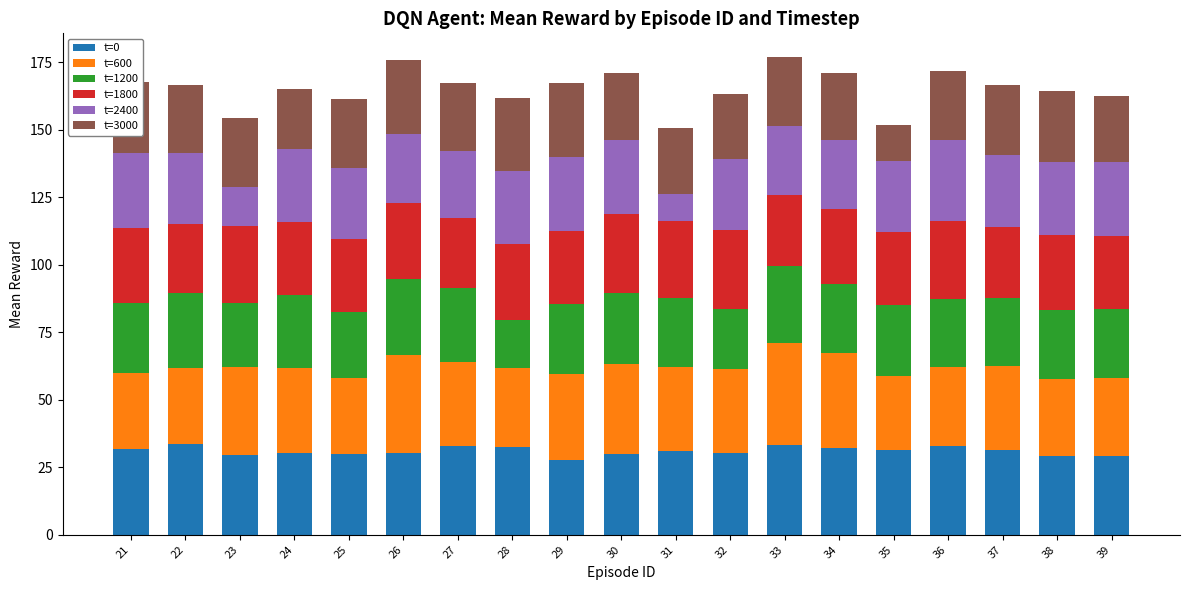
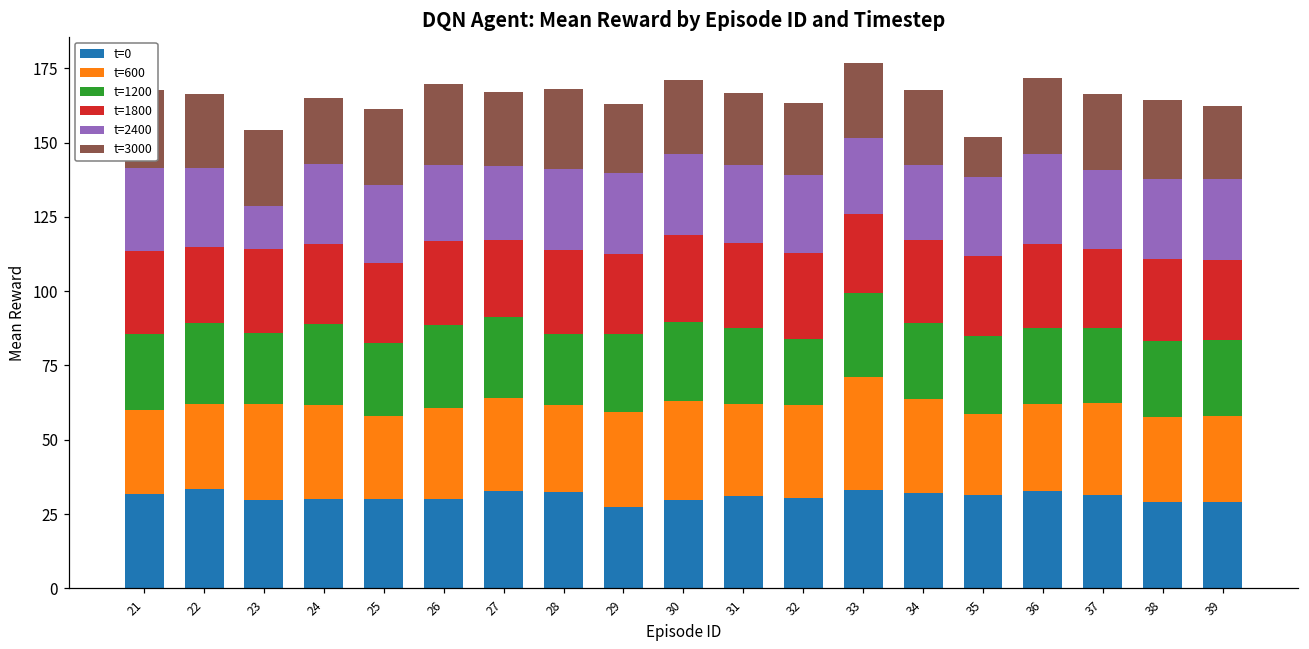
t=600, 26: 36 -> 30
t=1200, 28: 18 -> 24
t=3000, 29: 28 -> 23
t=2400, 31: 10 -> 26
t=600, 34: 35 -> 32
